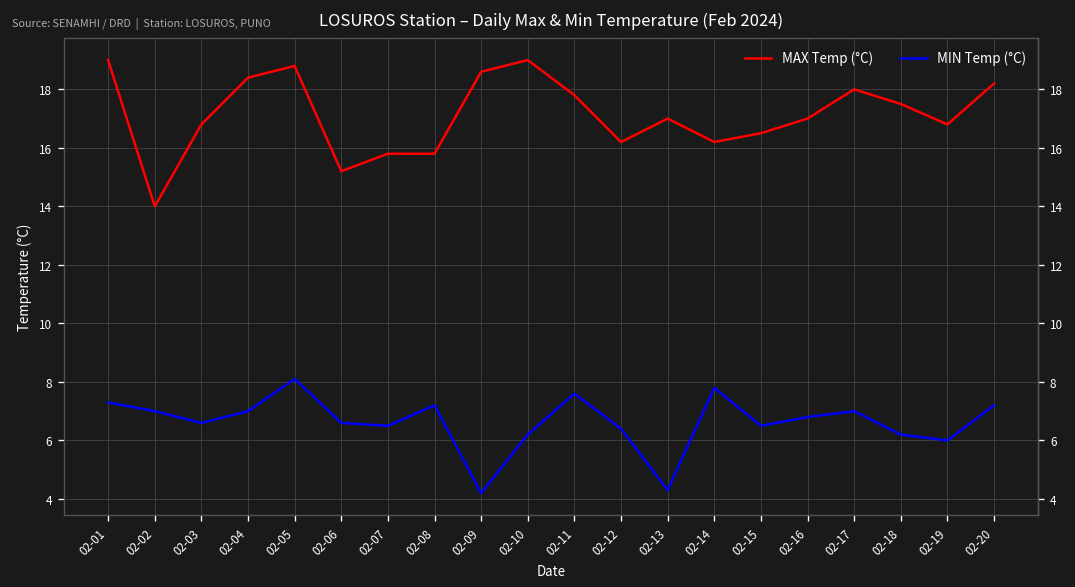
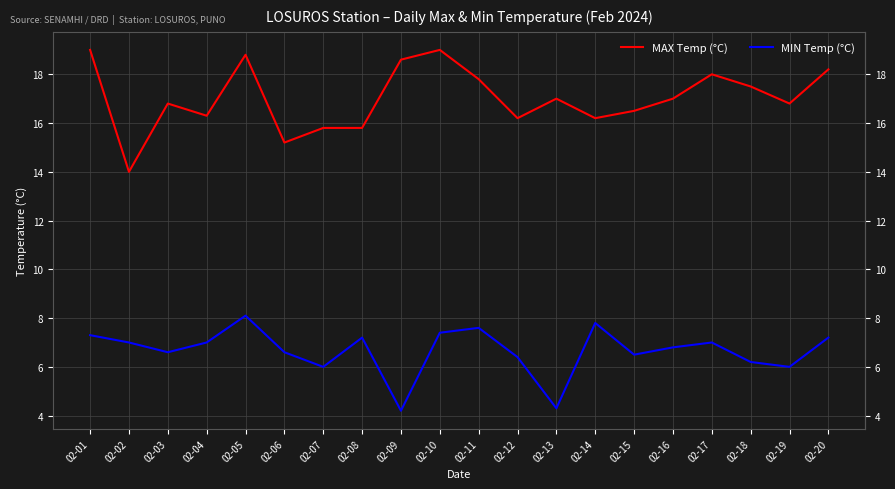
MAX Temp (°C), 02-04: 18.4 -> 16.3
MIN Temp (°C), 02-07: 6.5 -> 6.0
MIN Temp (°C), 02-10: 6.2 -> 7.4
